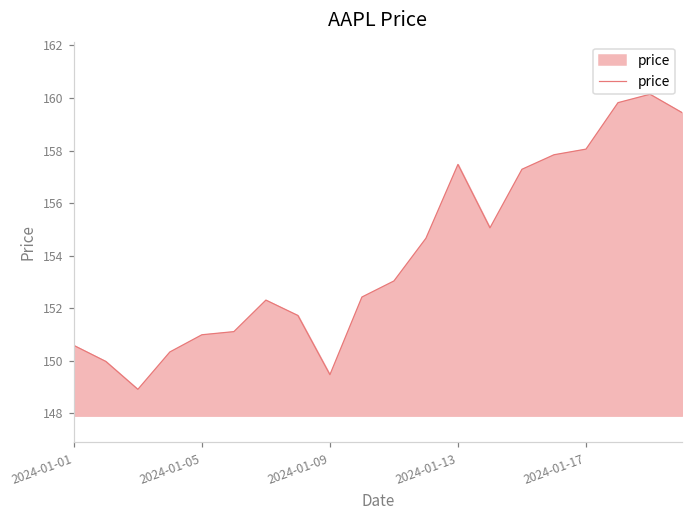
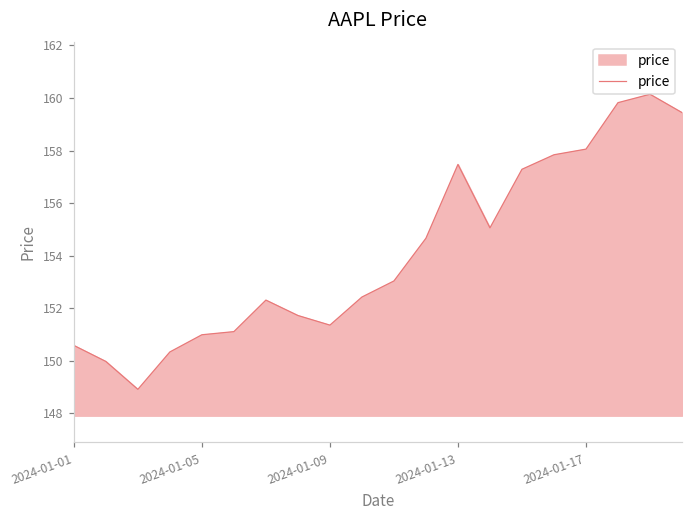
2024-01-09: 149.5 -> 151.4
